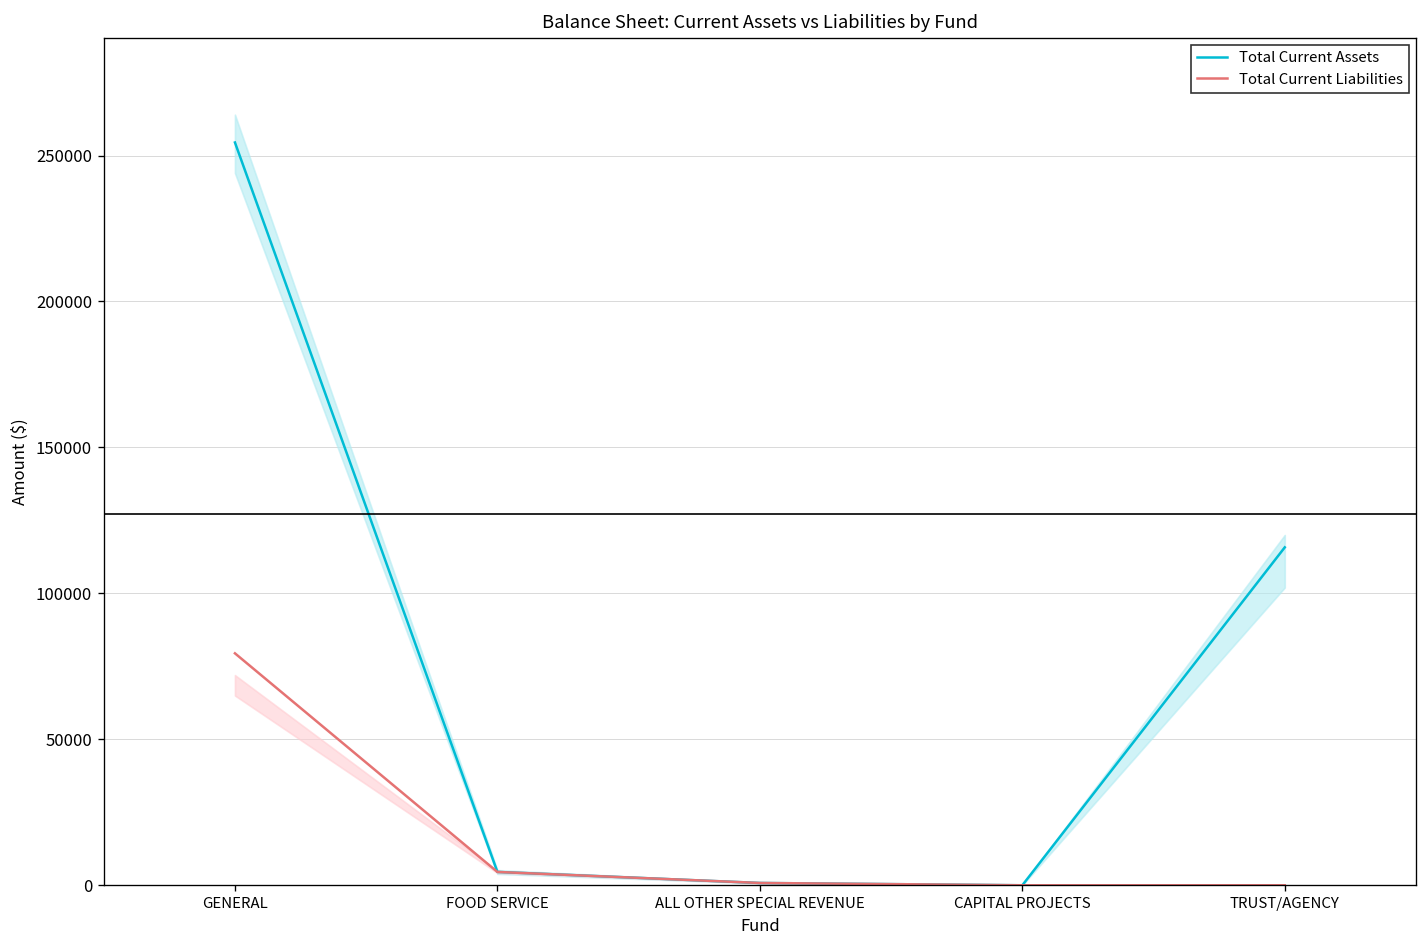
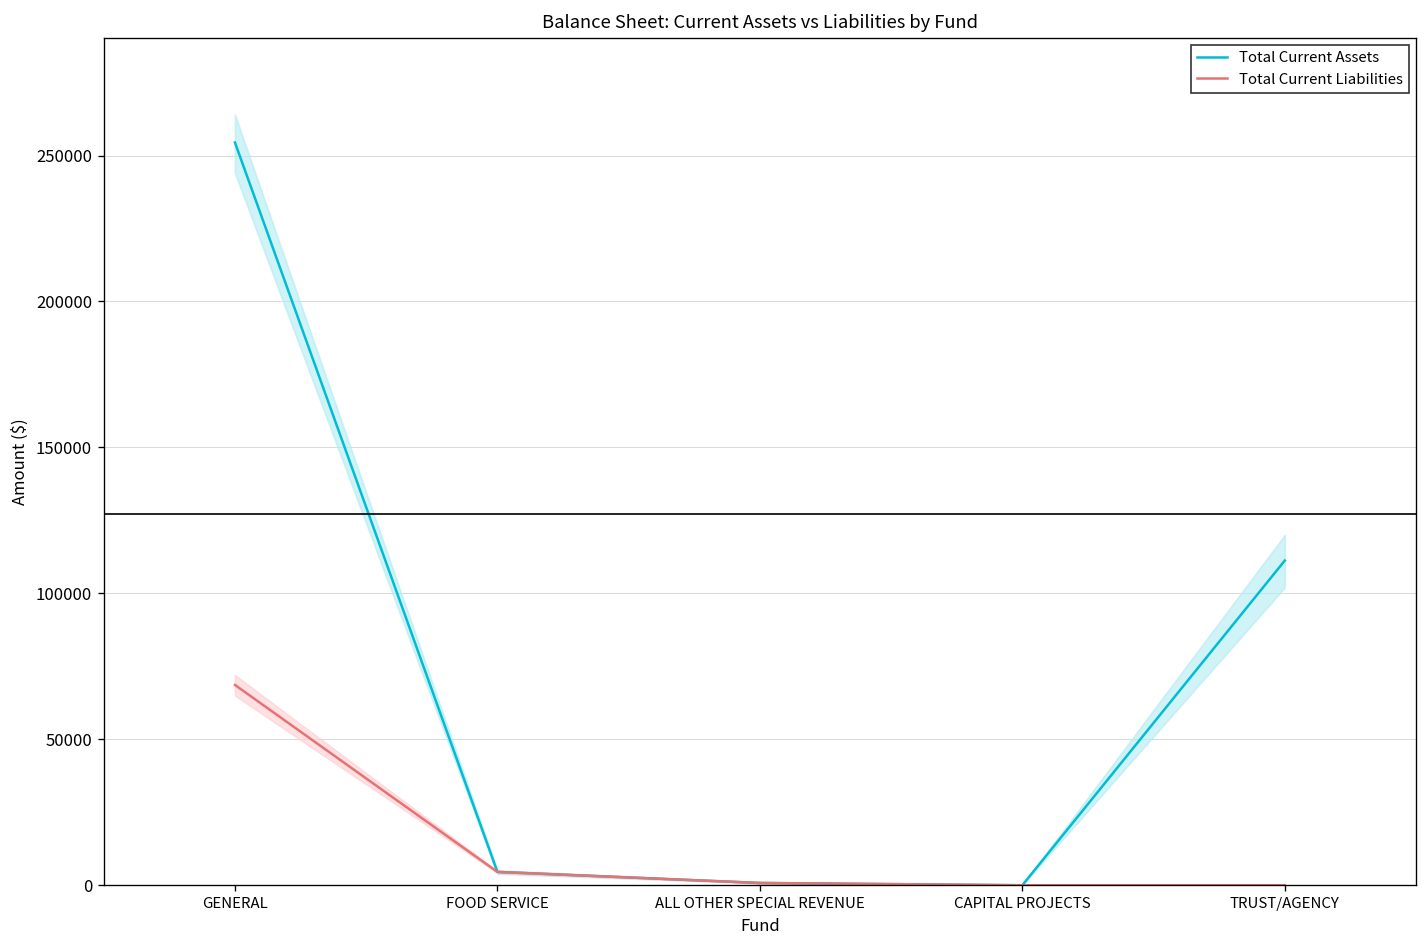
Total Current Liabilities, GENERAL: 79000 -> 69000
Total Current Assets, TRUST/AGENCY: 116000 -> 111000
